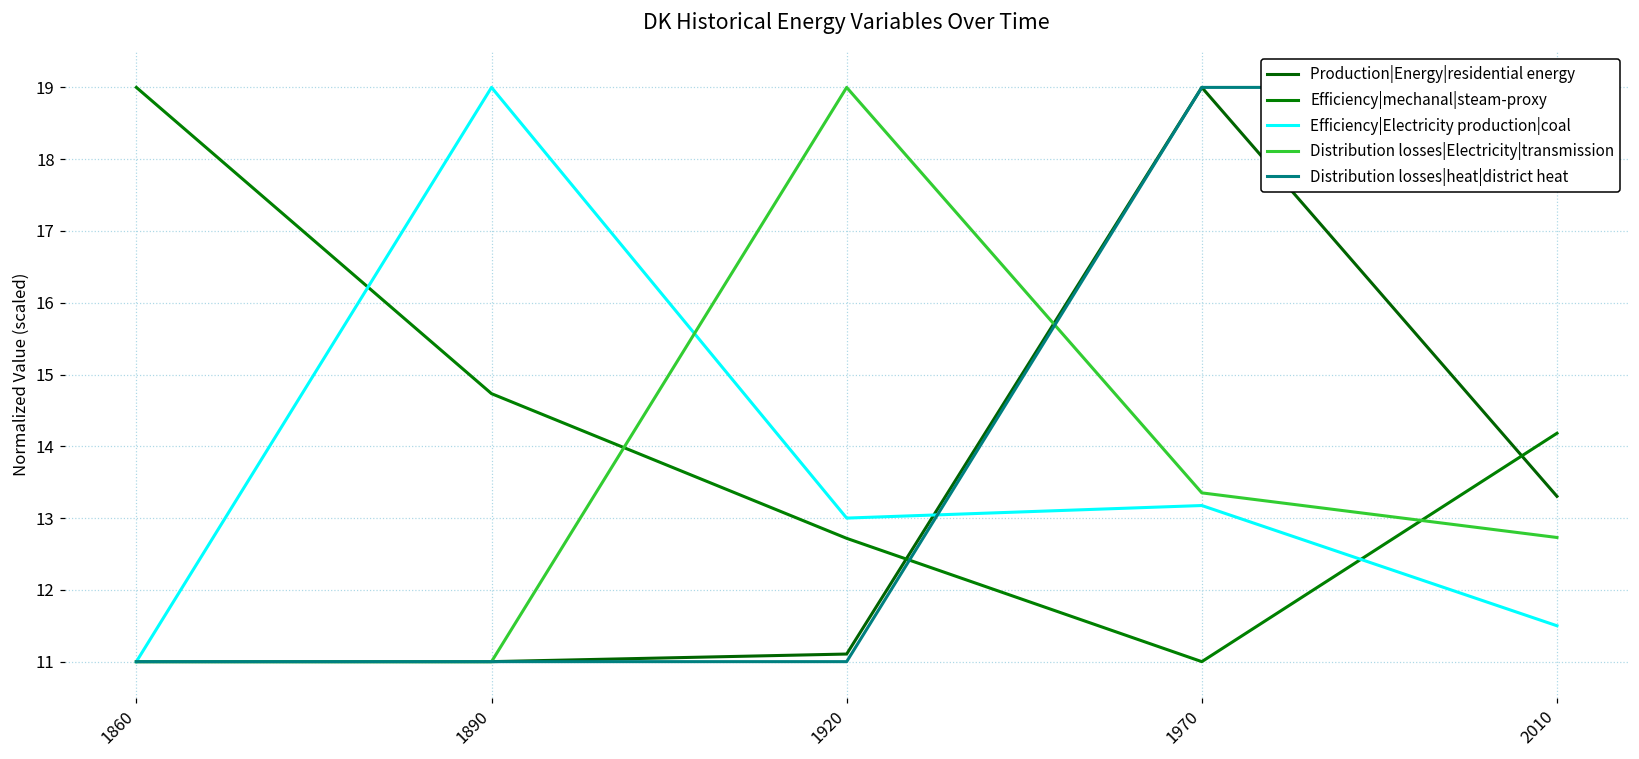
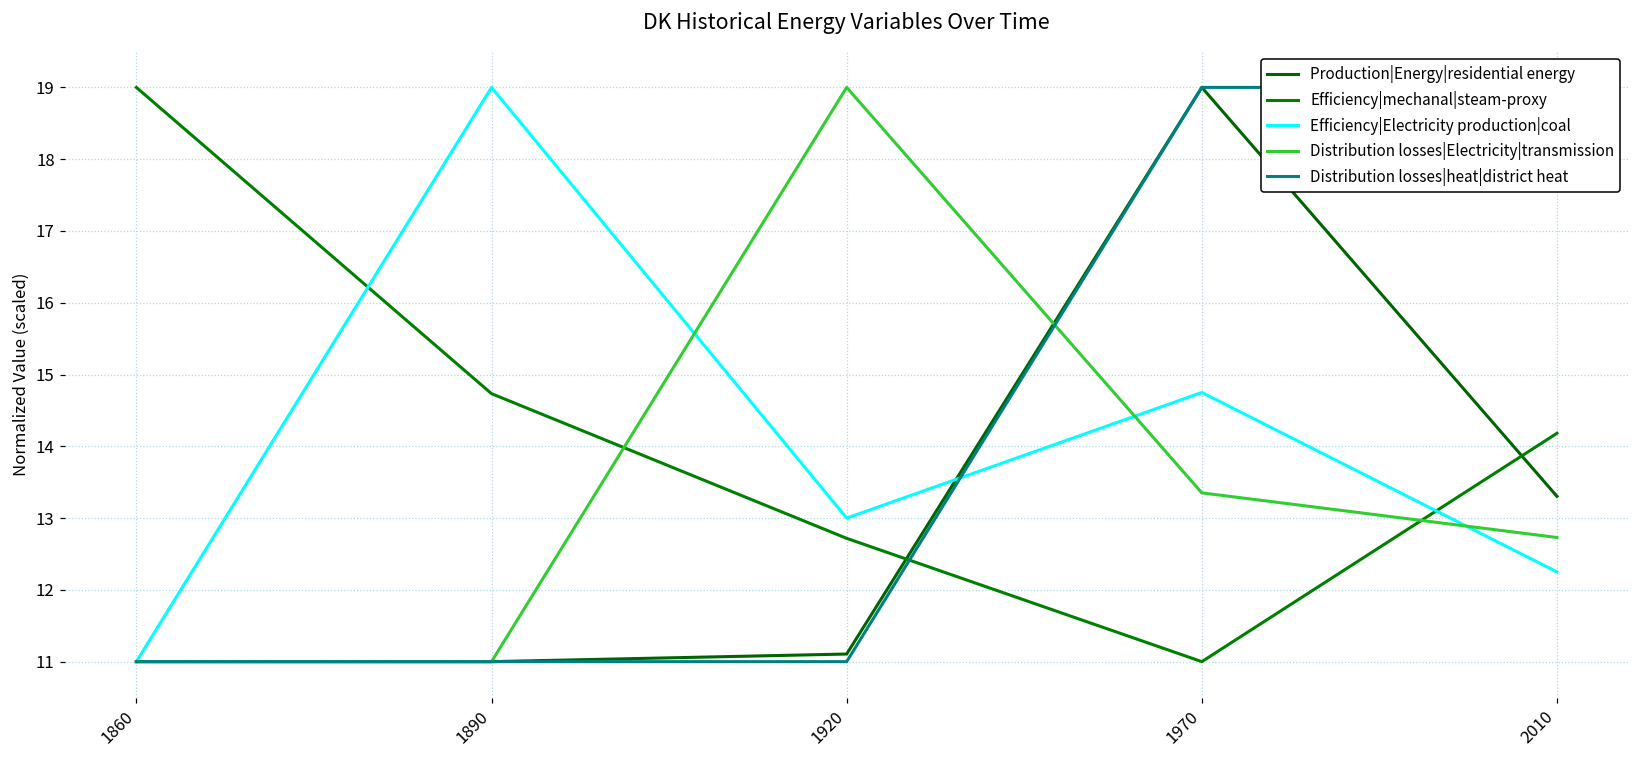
Efficiency|Electricity production|coal, 1970: 13.2 -> 14.8
Efficiency|Electricity production|coal, 2010: 11.5 -> 12.3
